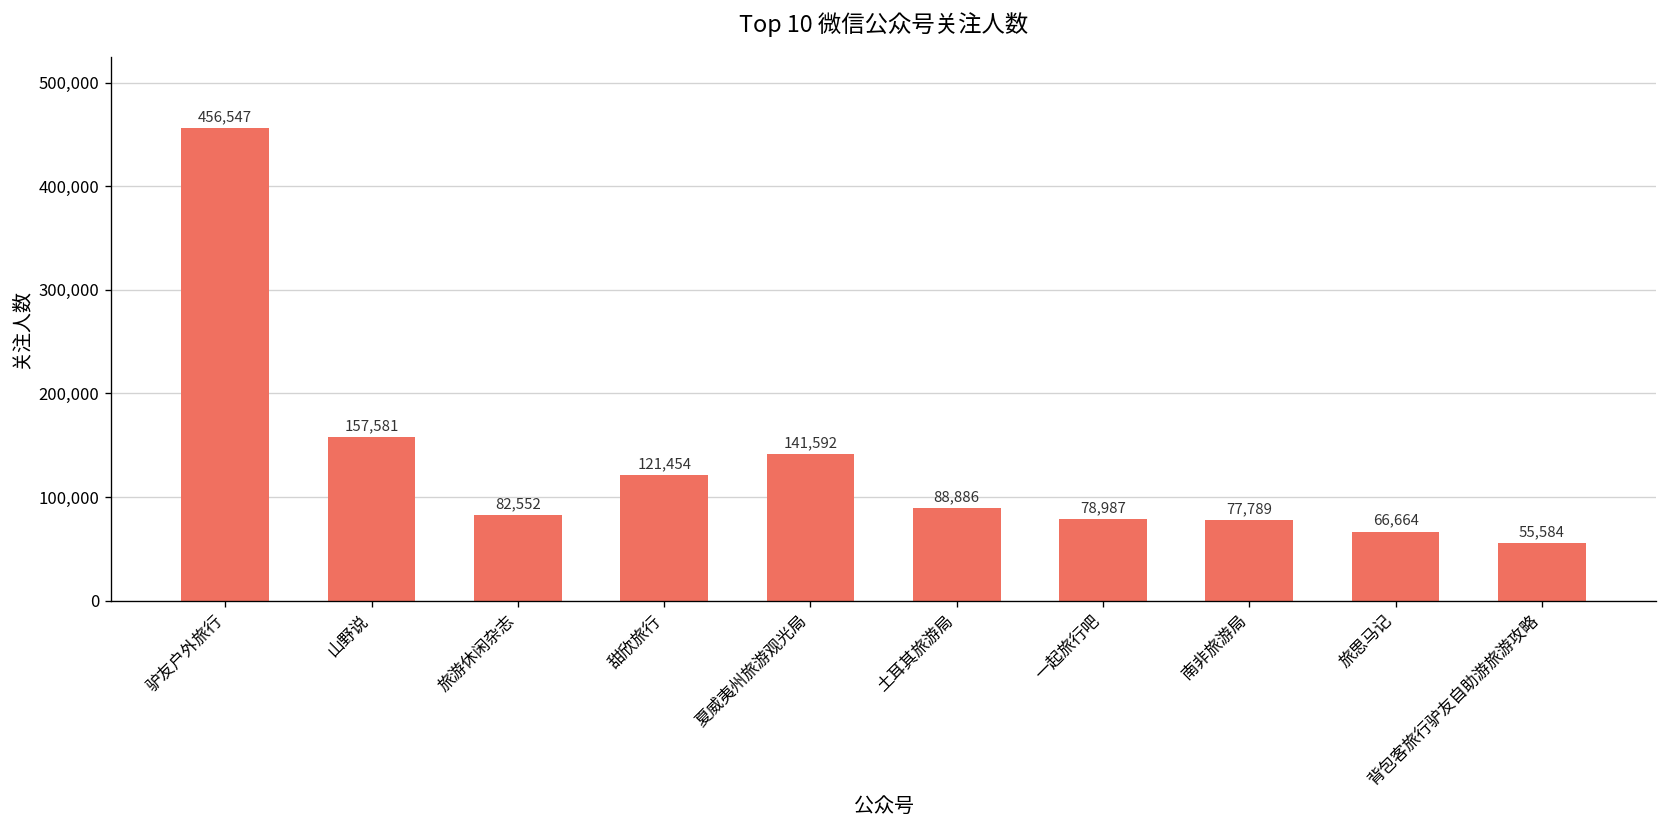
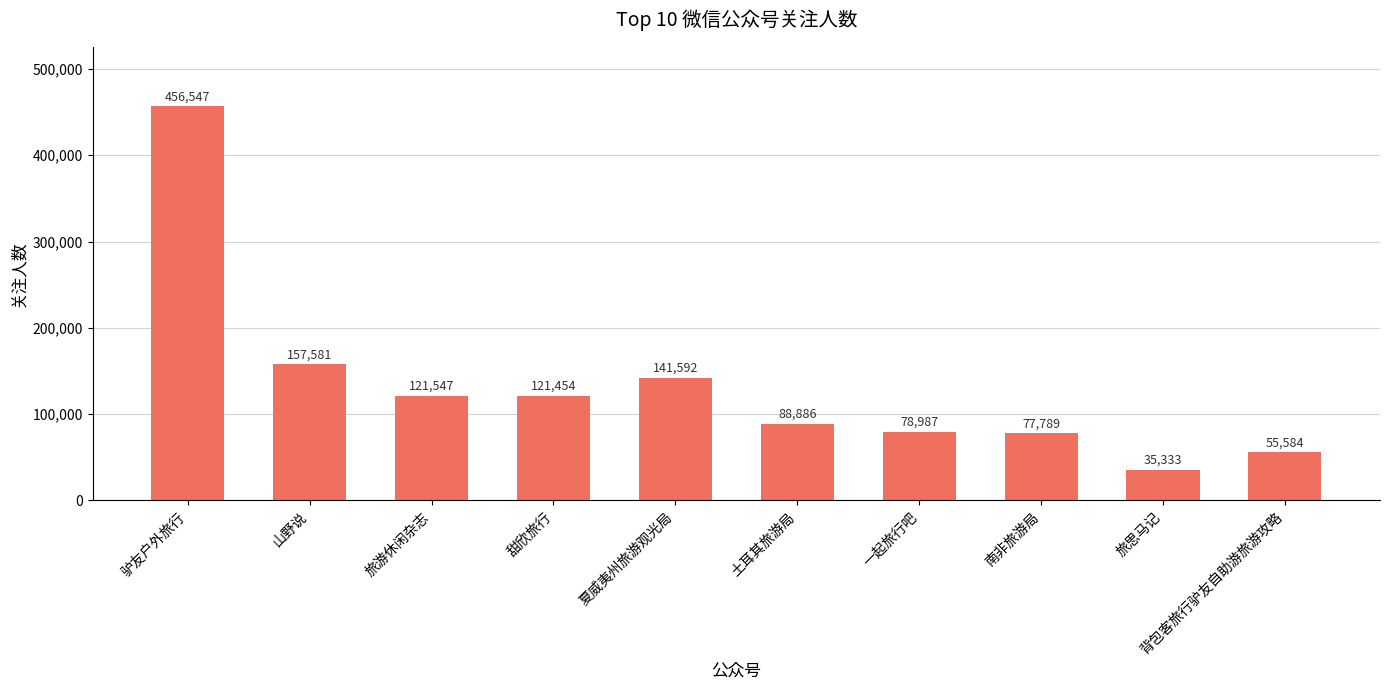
旅游休闲杂志: 82,552 -> 121,547
旅思马记: 66,664 -> 35,333
